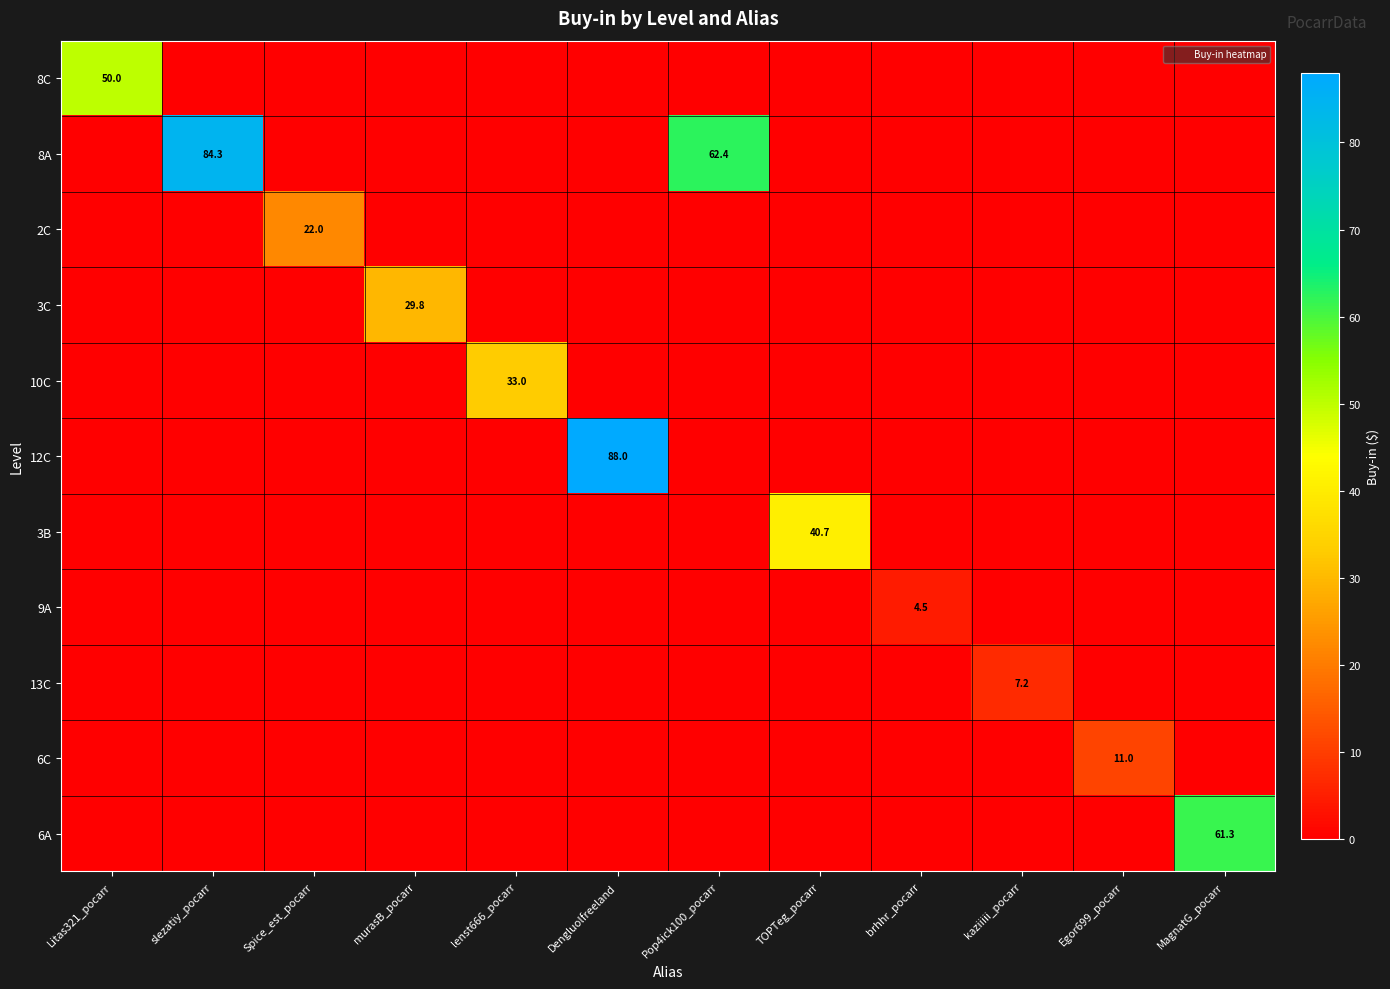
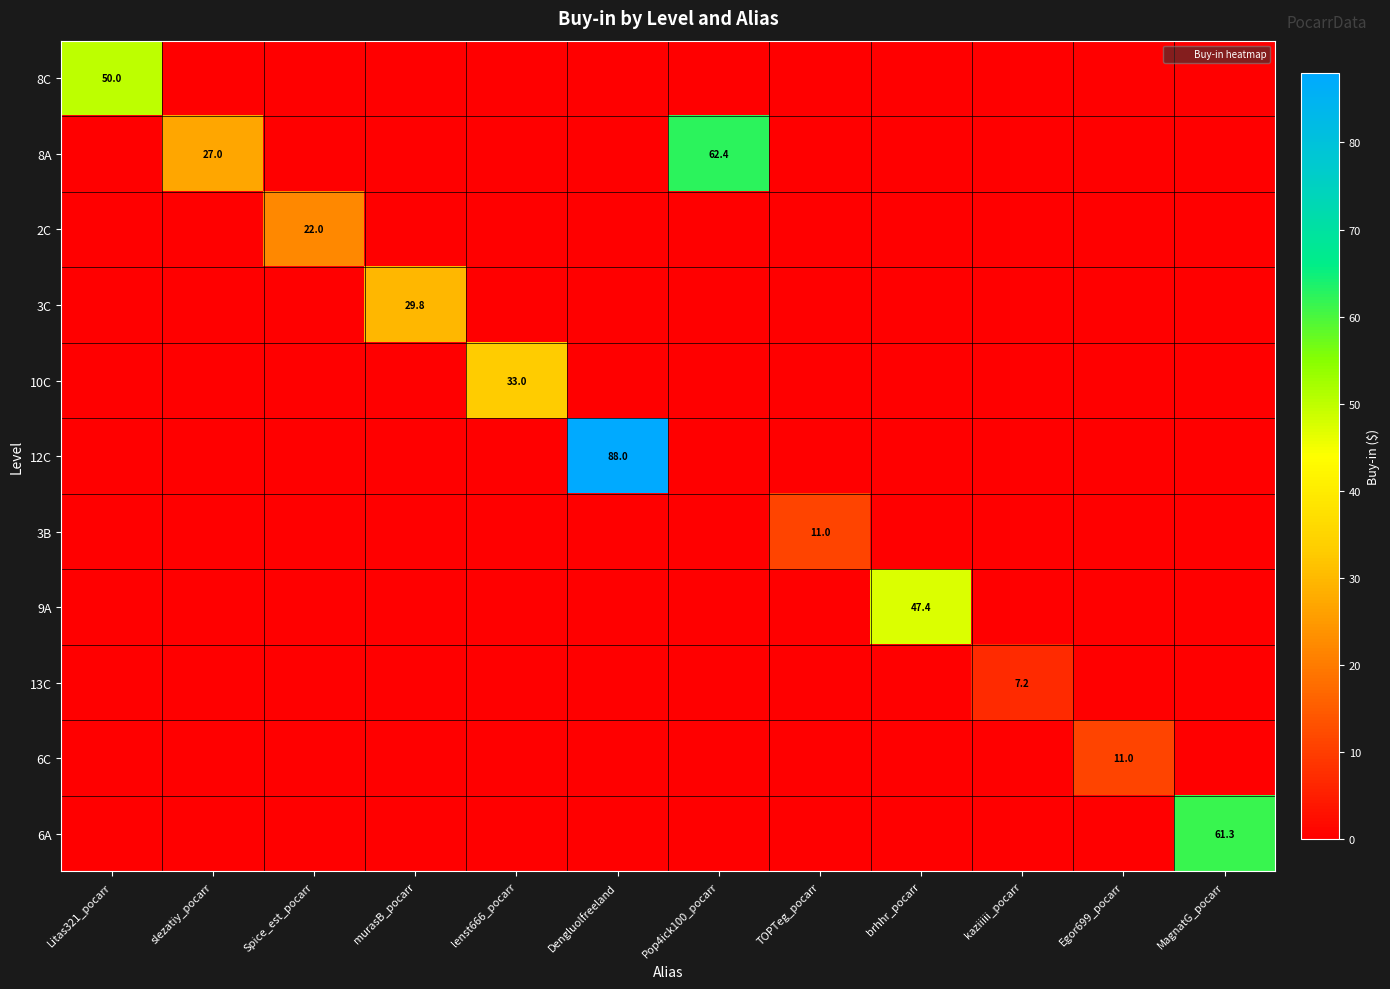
8A, slezatiy_pocarr: 84.3 -> 27.0
3B, TOPTeg_pocarr: 40.7 -> 11.0
9A, brhhr_pocarr: 4.5 -> 47.4
